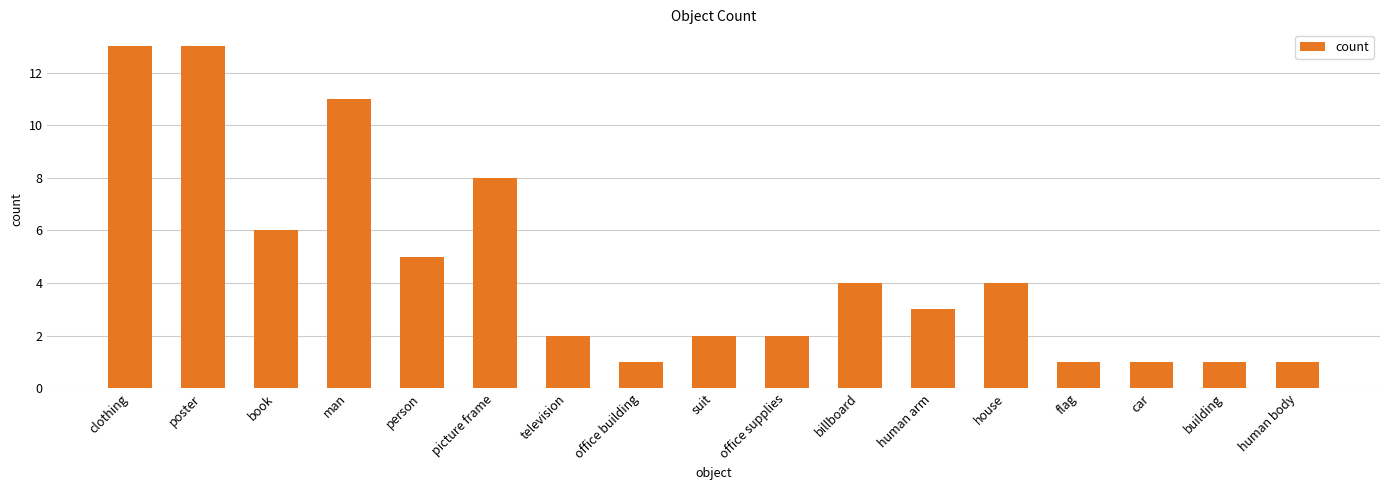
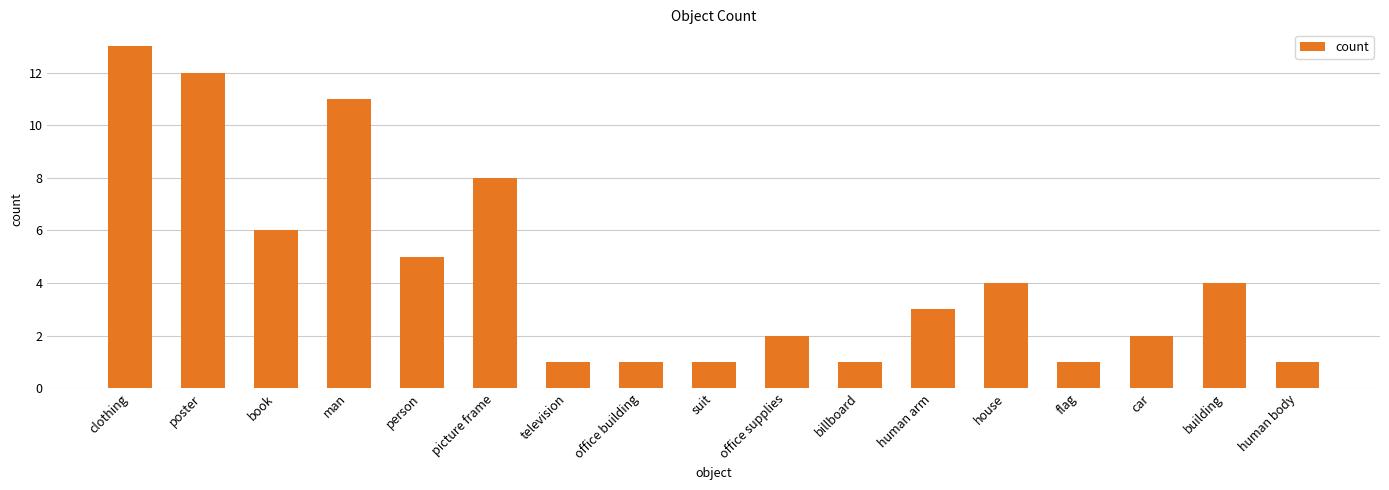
poster: 13 -> 12
television: 2 -> 1
suit: 2 -> 1
billboard: 4 -> 1
car: 1 -> 2
building: 1 -> 4
